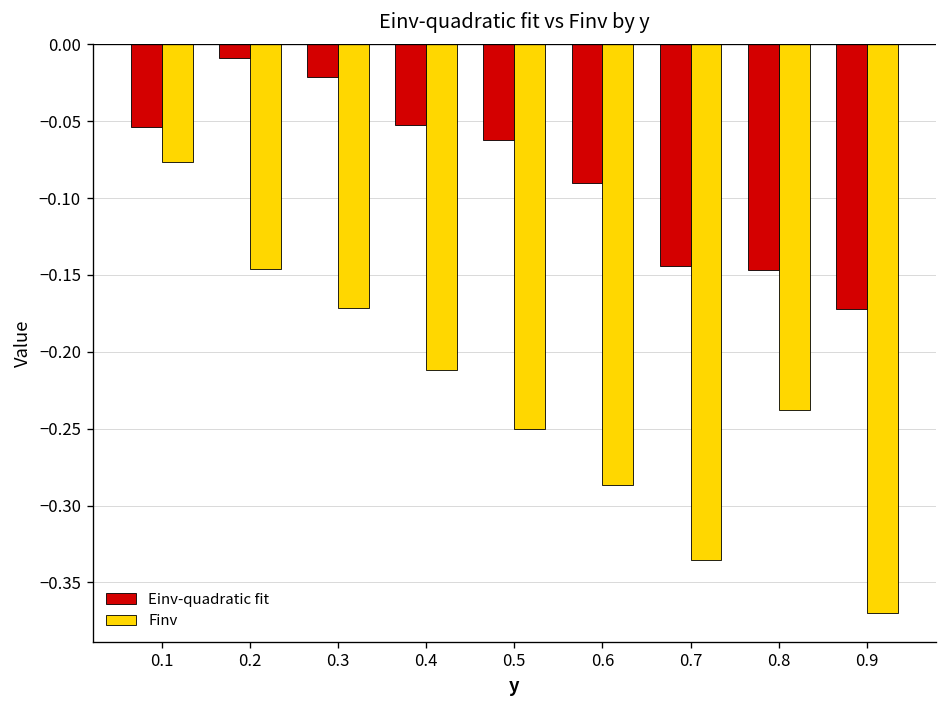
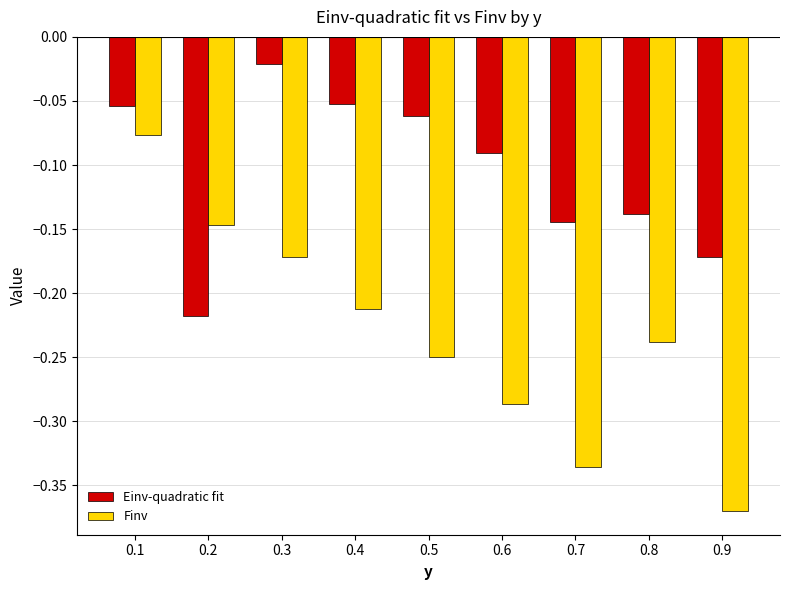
Einv-quadratic fit, 0.2: -0.009 -> -0.217
Einv-quadratic fit, 0.8: -0.147 -> -0.138
